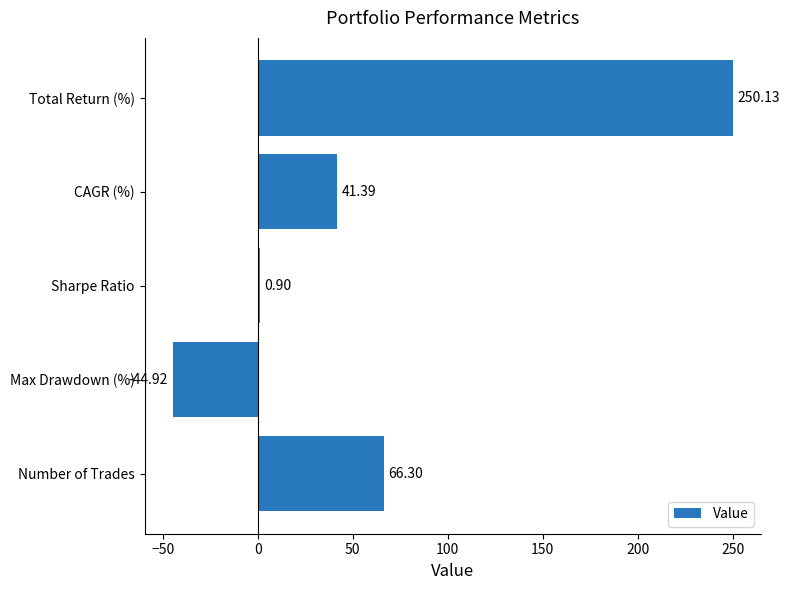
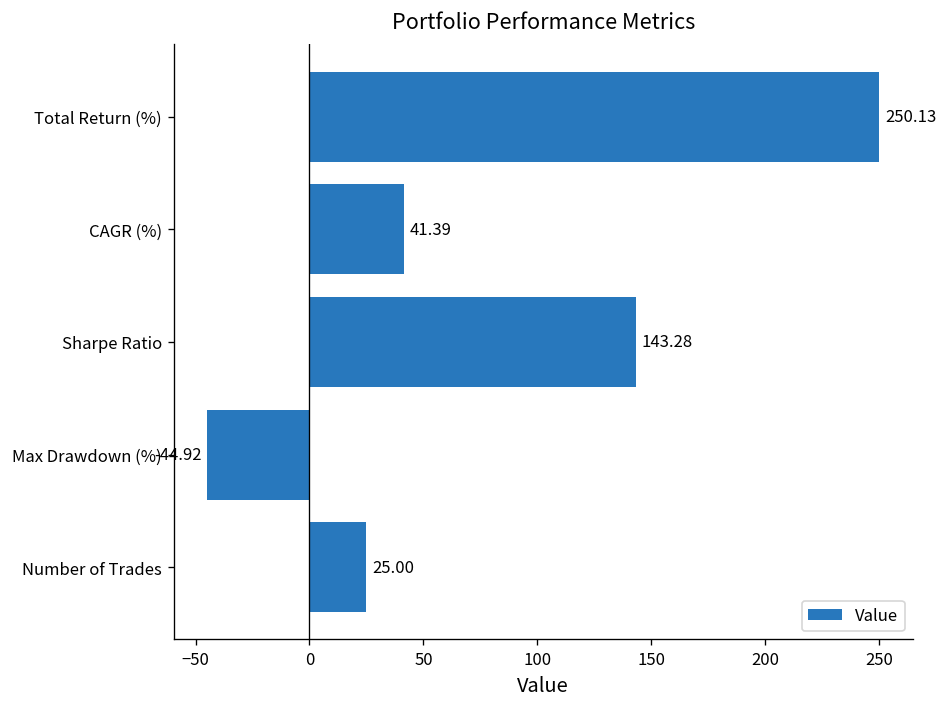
Sharpe Ratio: 0.90 -> 143.28
Number of Trades: 66.30 -> 25.00
